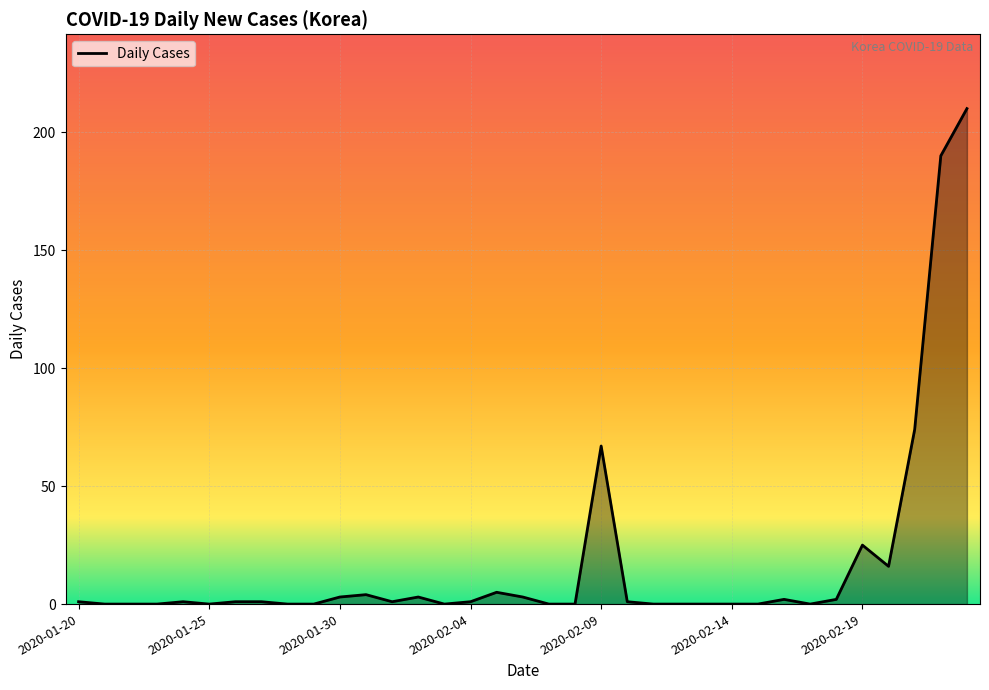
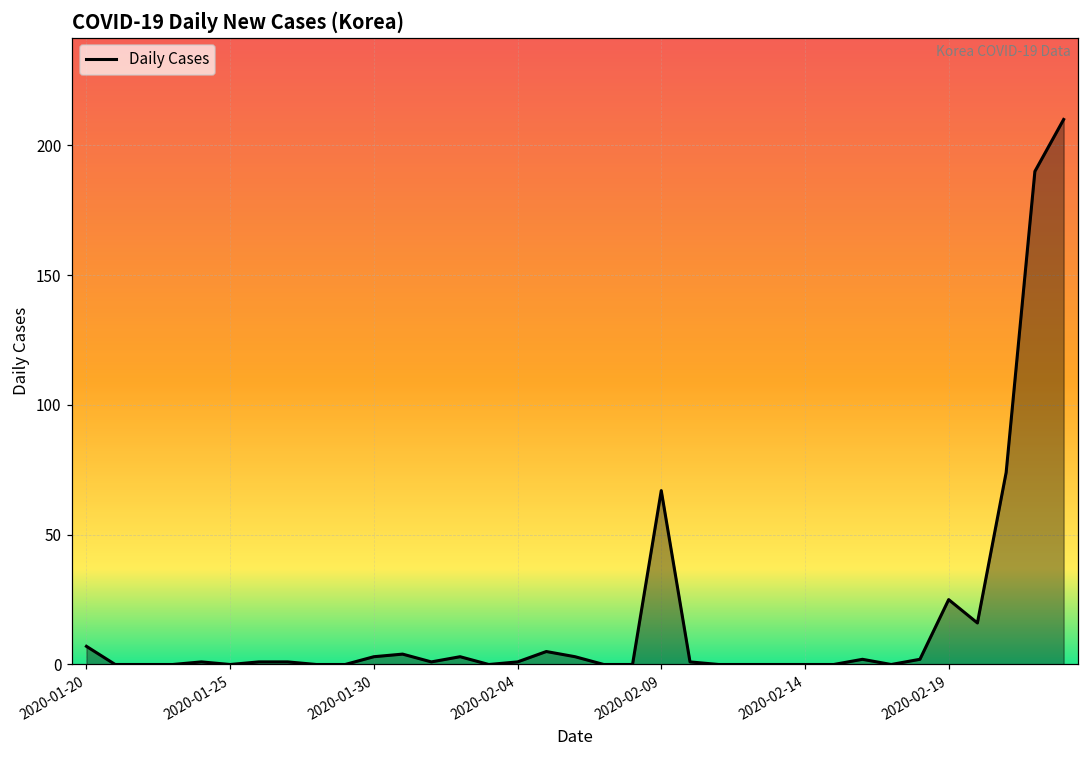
2020-01-20: 1 -> 7
